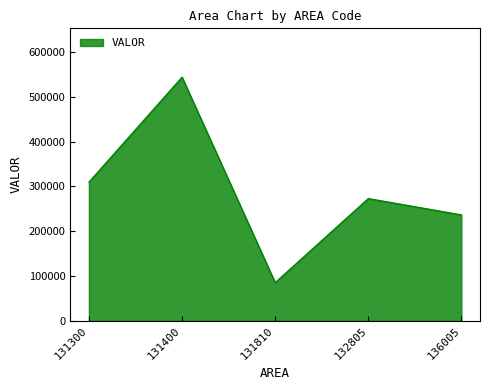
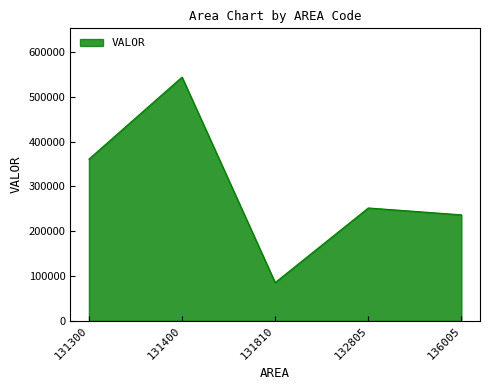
131300: 310000 -> 360000
132805: 270000 -> 250000
